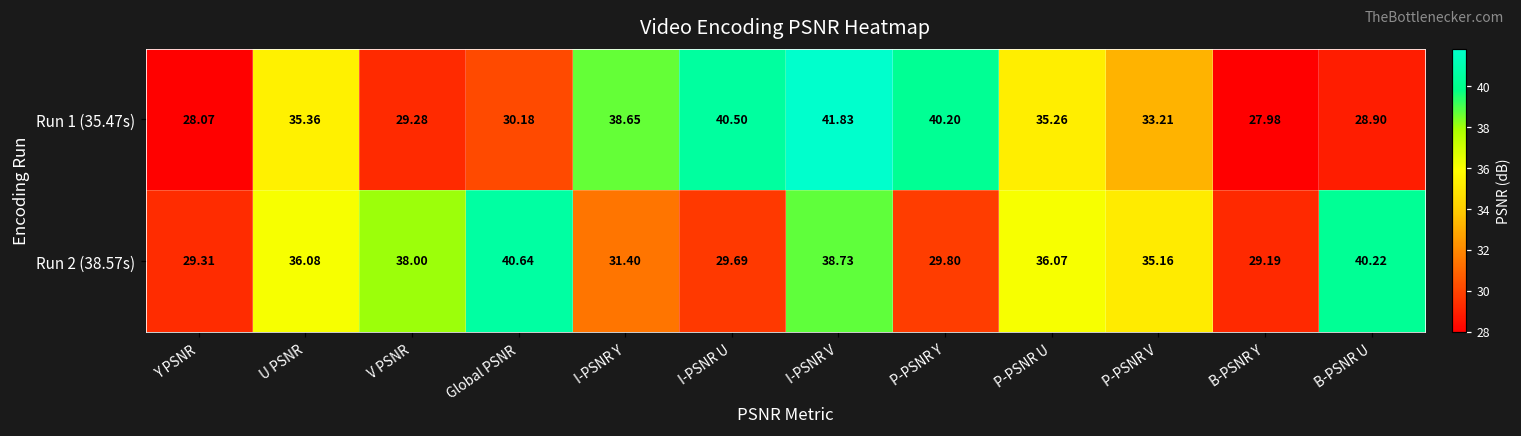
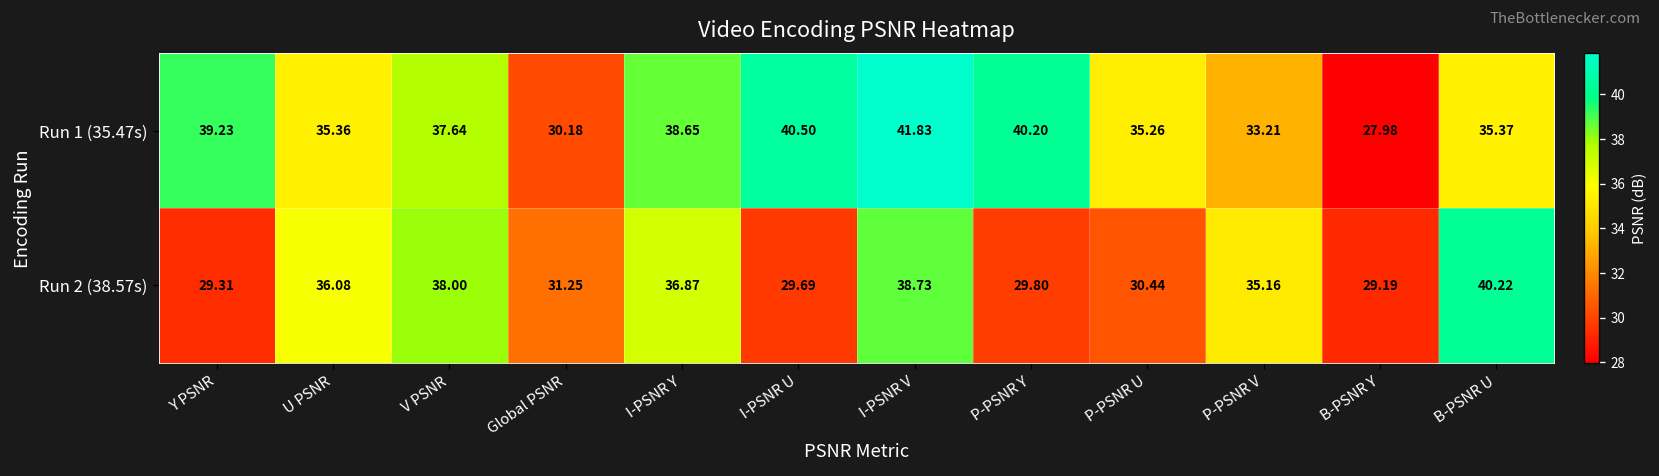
Run 1 (35.47s), Y PSNR: 28.07 -> 39.23
Run 1 (35.47s), V PSNR: 29.28 -> 37.64
Run 1 (35.47s), B-PSNR U: 28.90 -> 35.37
Run 2 (38.57s), Global PSNR: 40.64 -> 31.25
Run 2 (38.57s), I-PSNR Y: 31.40 -> 36.87
Run 2 (38.57s), P-PSNR U: 36.07 -> 30.44
